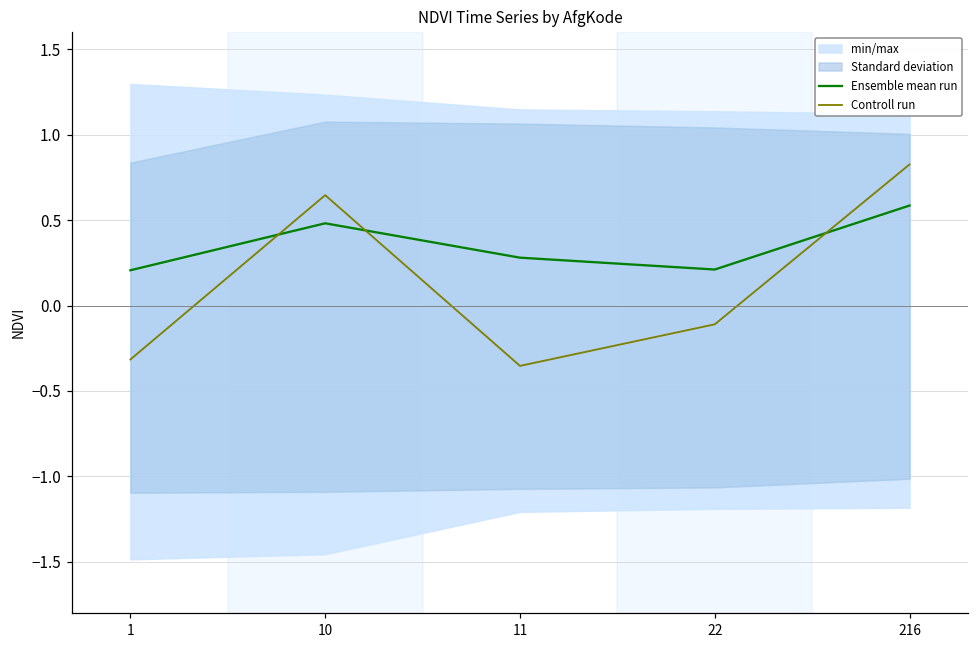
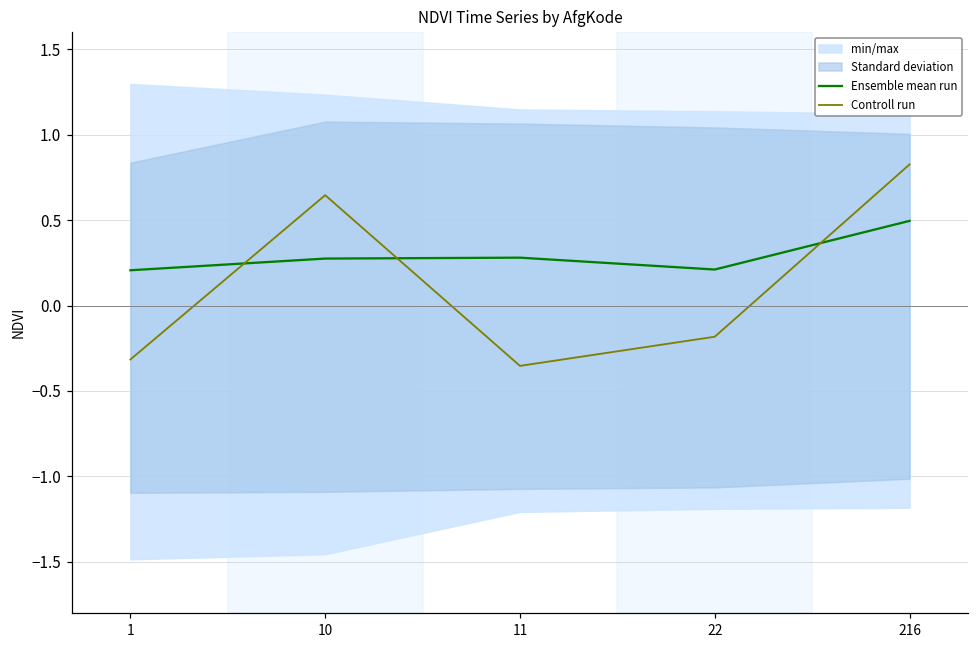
Ensemble mean run, 10: 0.48 -> 0.28
Controll run, 22: -0.11 -> -0.18
Ensemble mean run, 216: 0.59 -> 0.50
